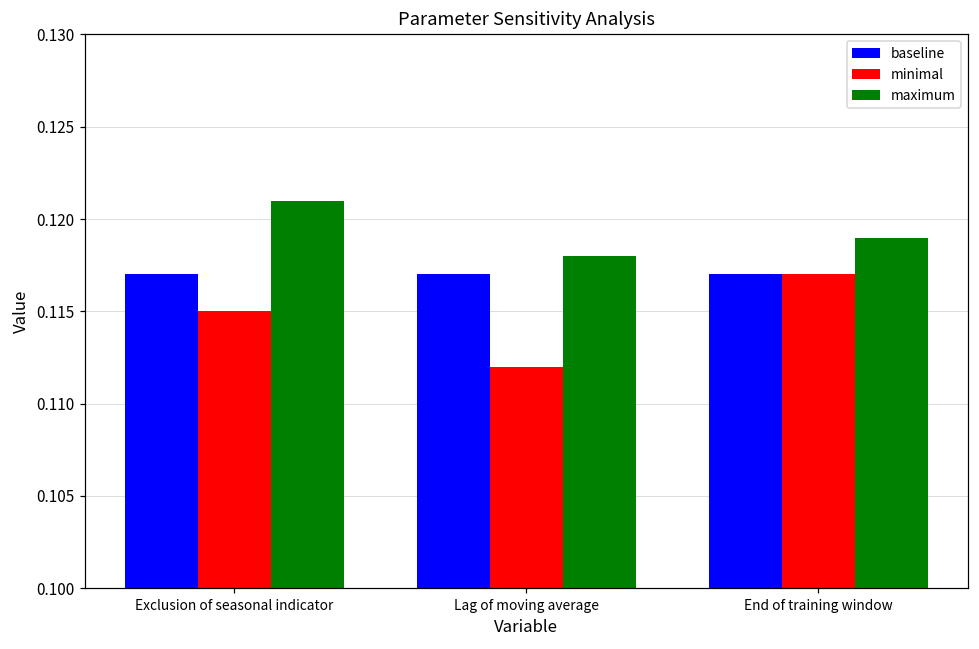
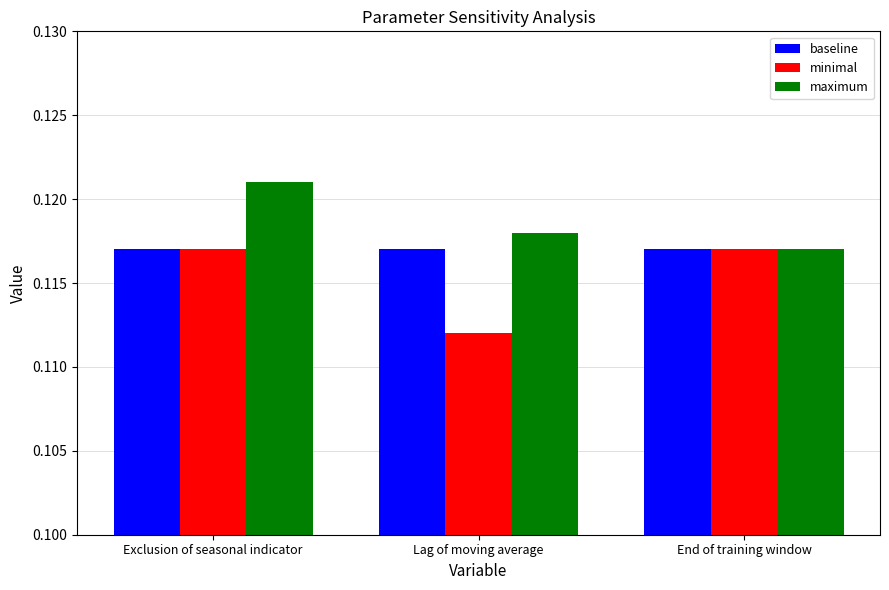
minimal, Exclusion of seasonal indicator: 0.115 -> 0.117
maximum, End of training window: 0.119 -> 0.117
